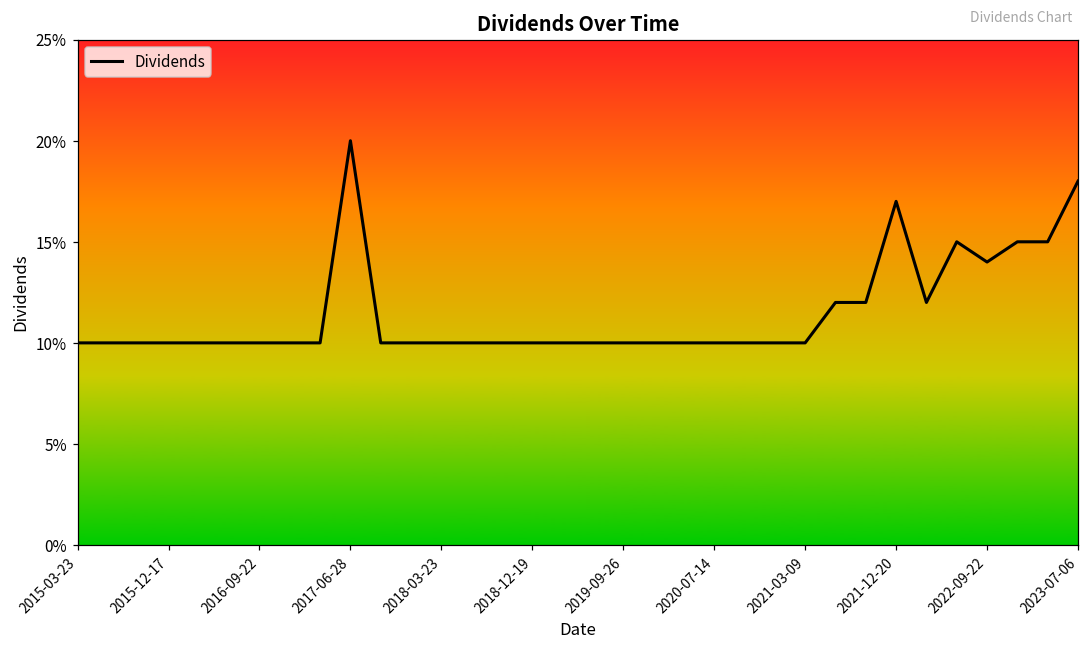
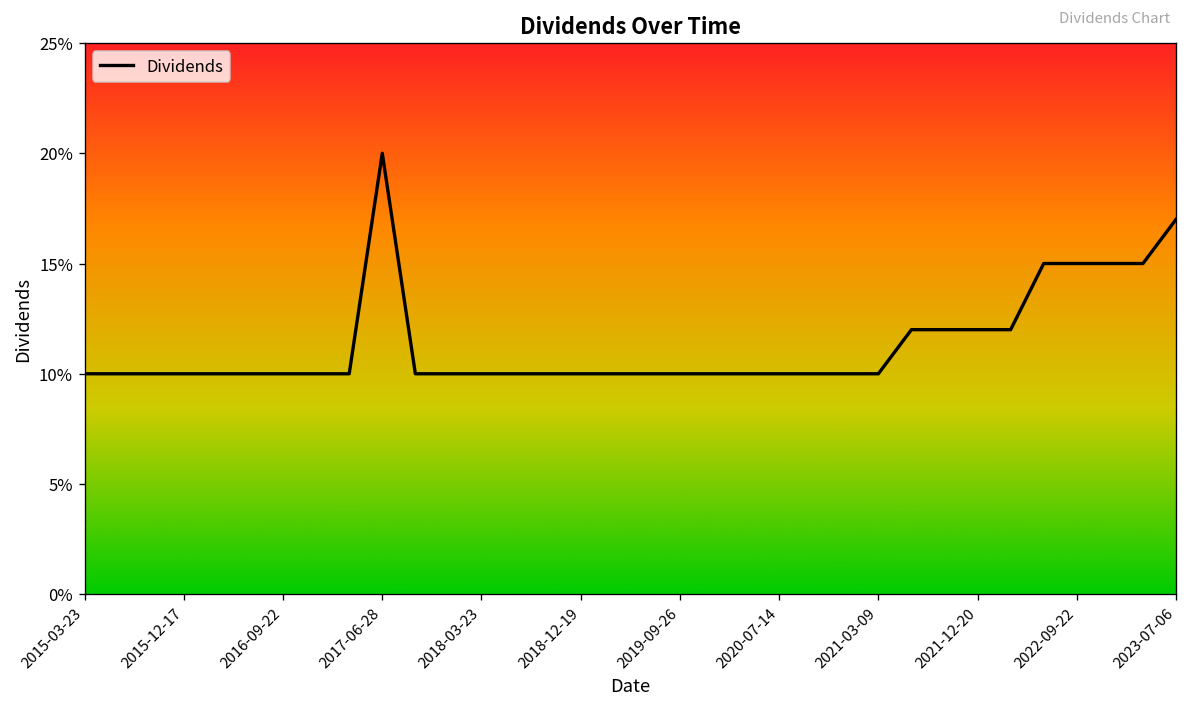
2021-12-20: 17.0% -> 12.0%
2022-09-22: 14.0% -> 15.0%
2023-07-06: 18.0% -> 17.0%
